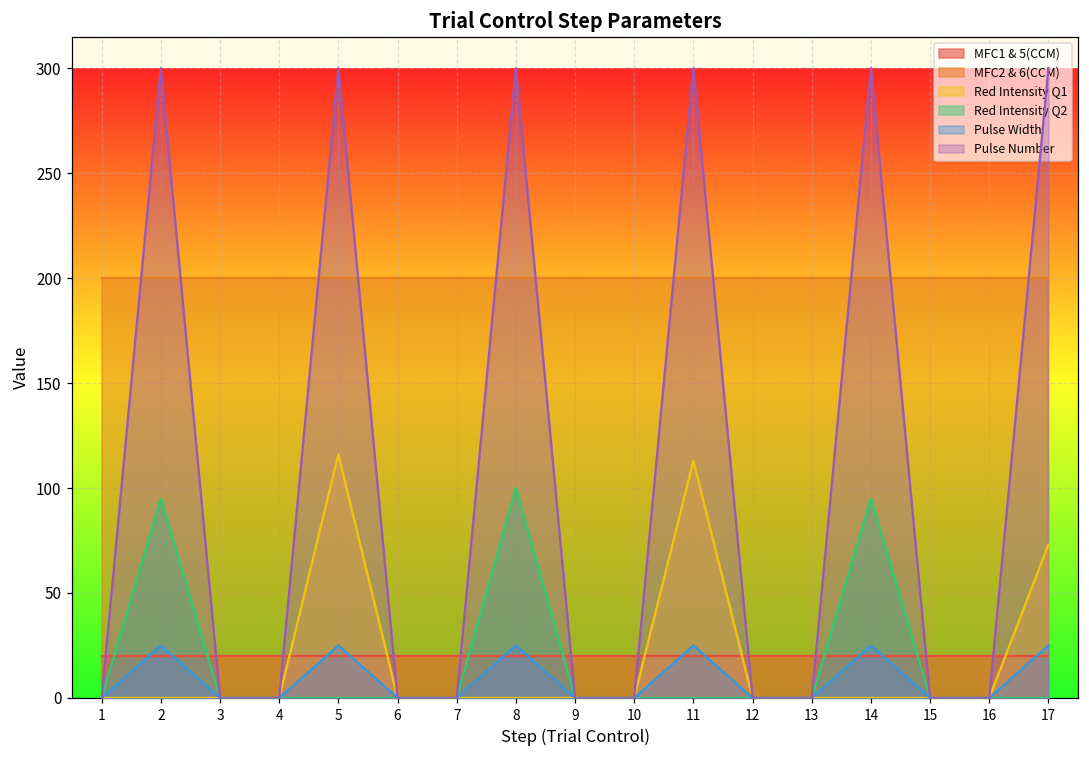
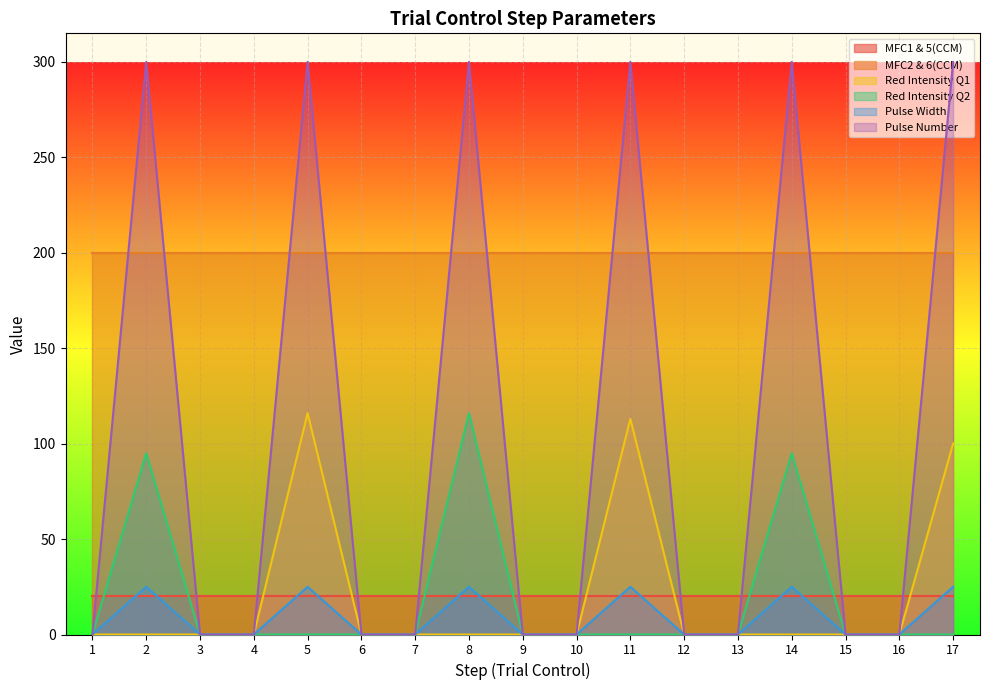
Red Intensity Q2, 8: 100 -> 116
Red Intensity Q1, 17: 73 -> 100
